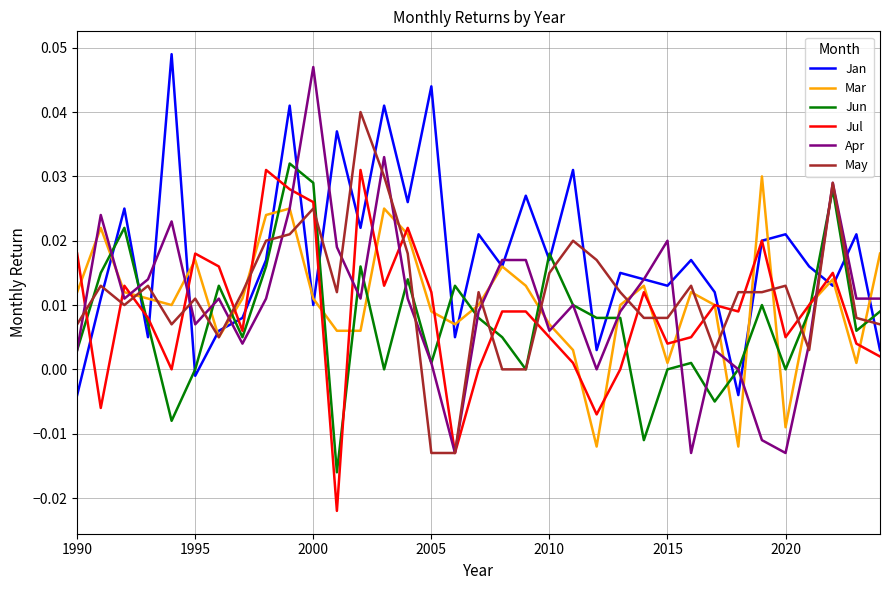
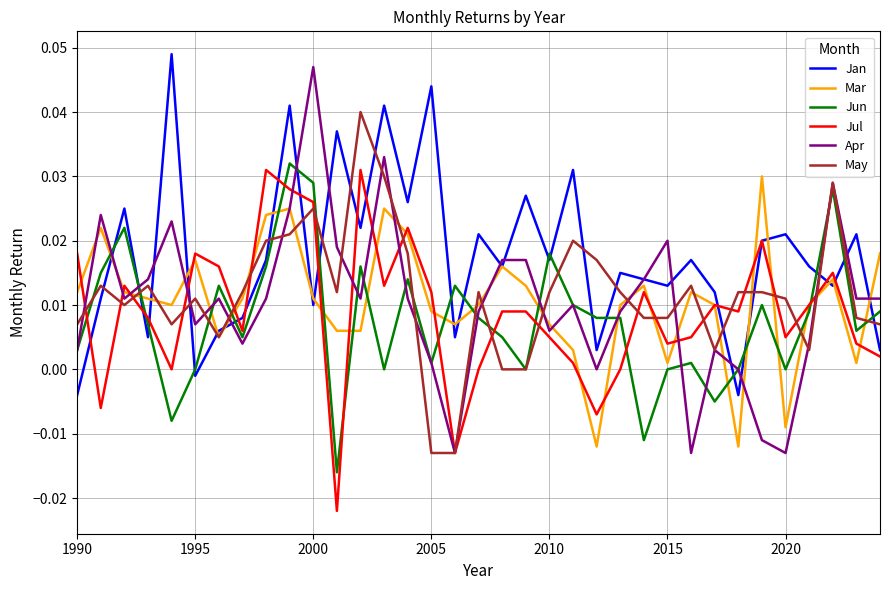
May, 2010: 0.015 -> 0.012
May, 2020: 0.013 -> 0.011
